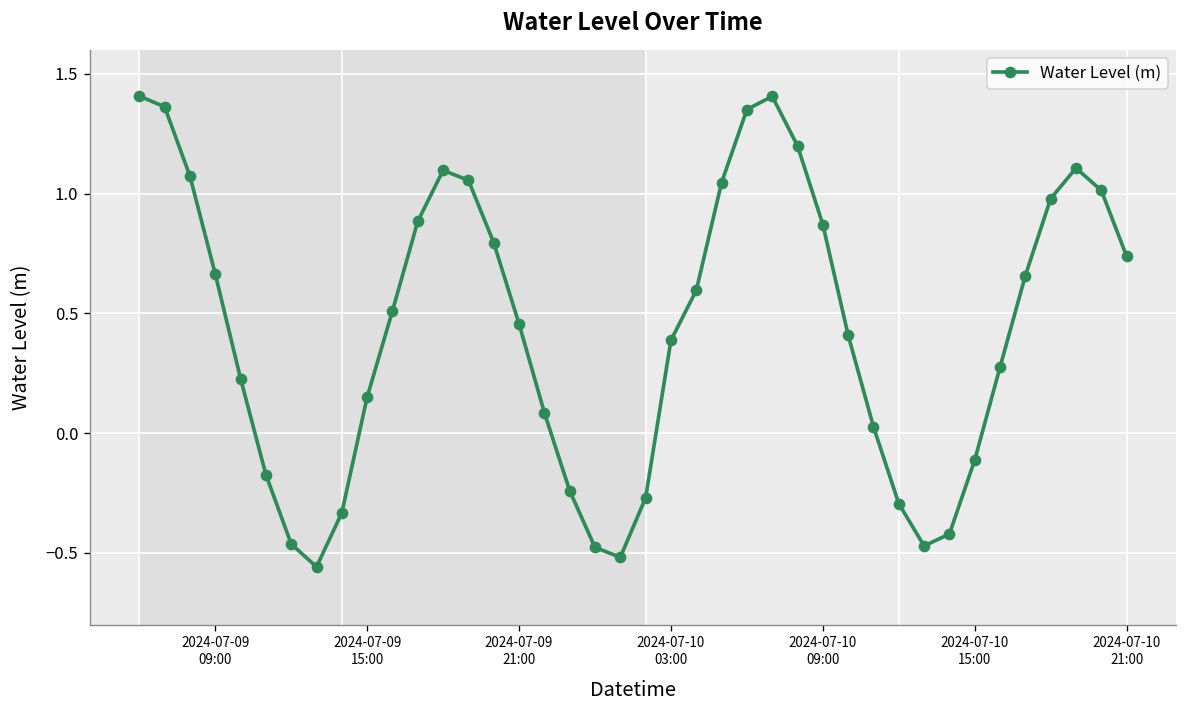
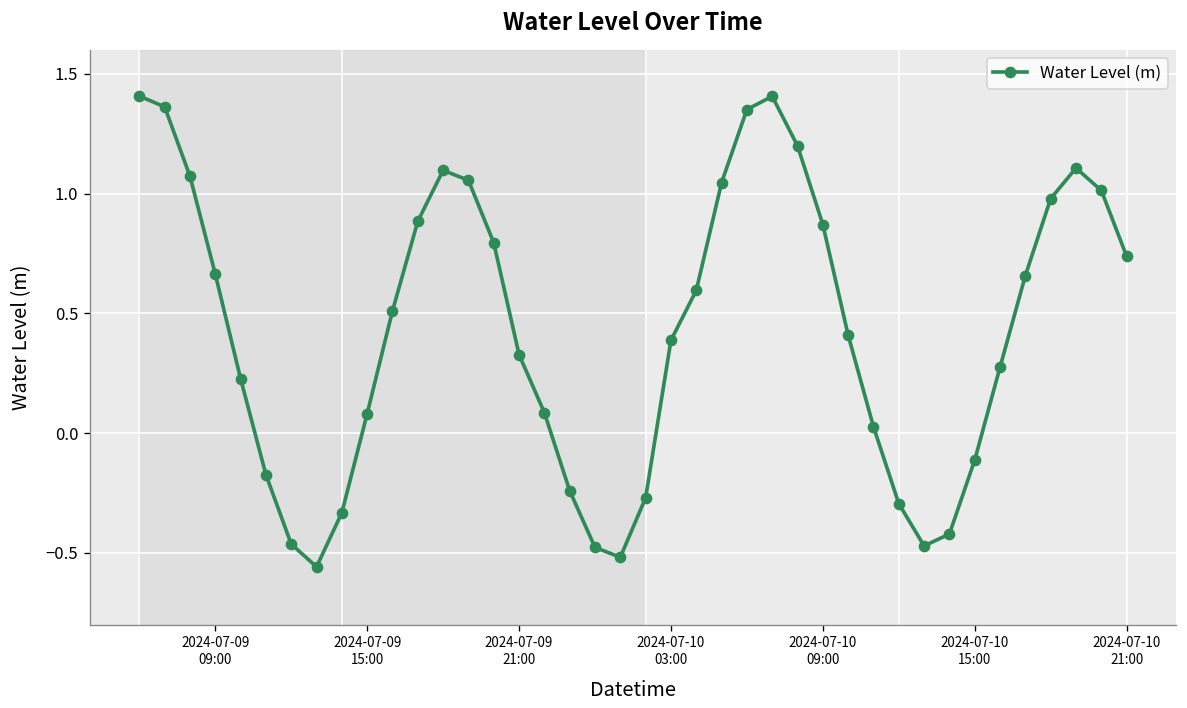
2024-07-09 15:00: 0.15 -> 0.08
2024-07-09 21:00: 0.46 -> 0.33
